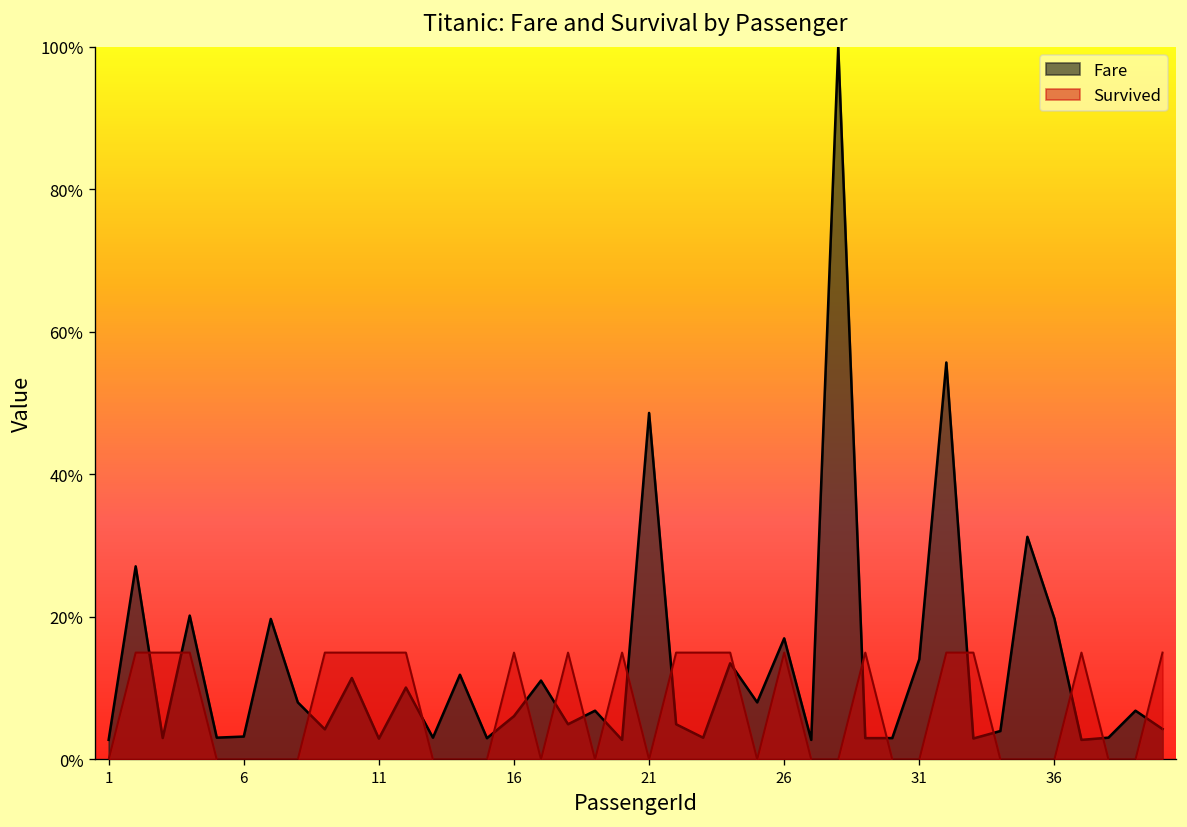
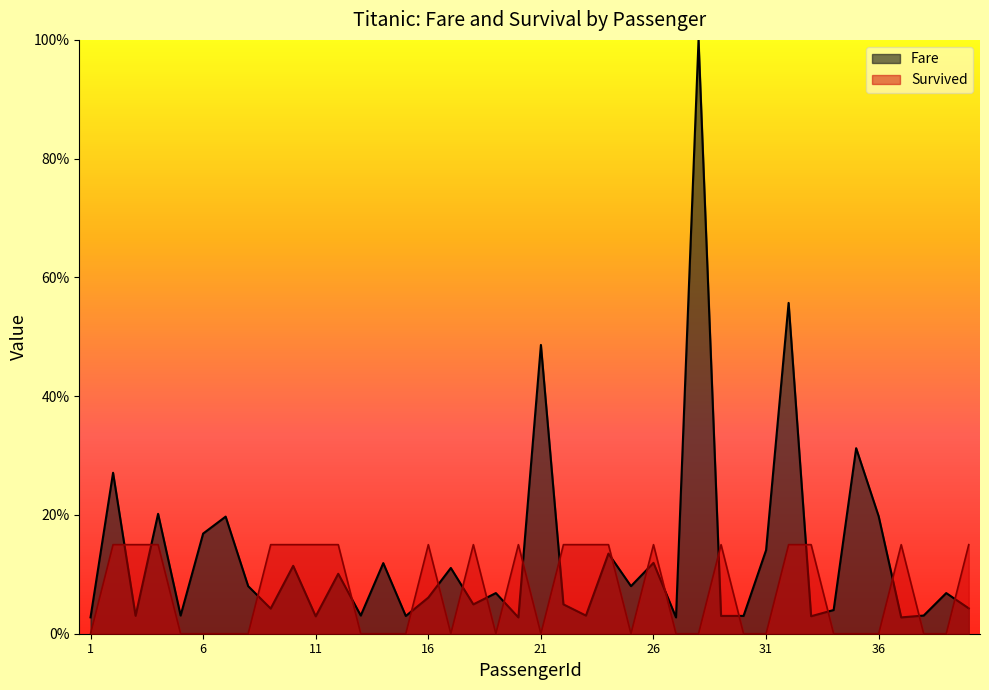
Fare, 6: 3% -> 17%
Fare, 26: 17% -> 12%
